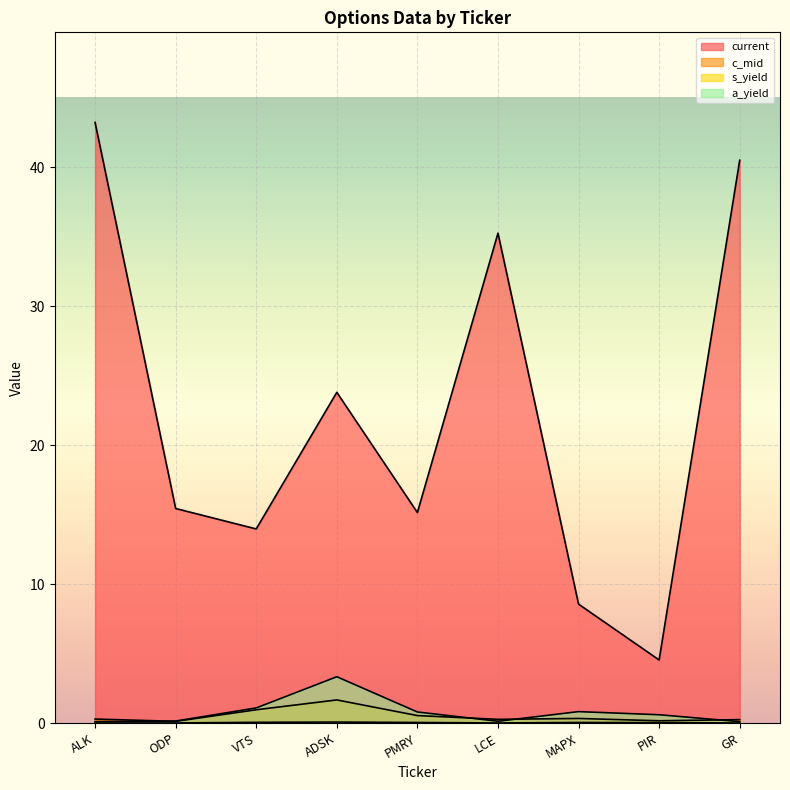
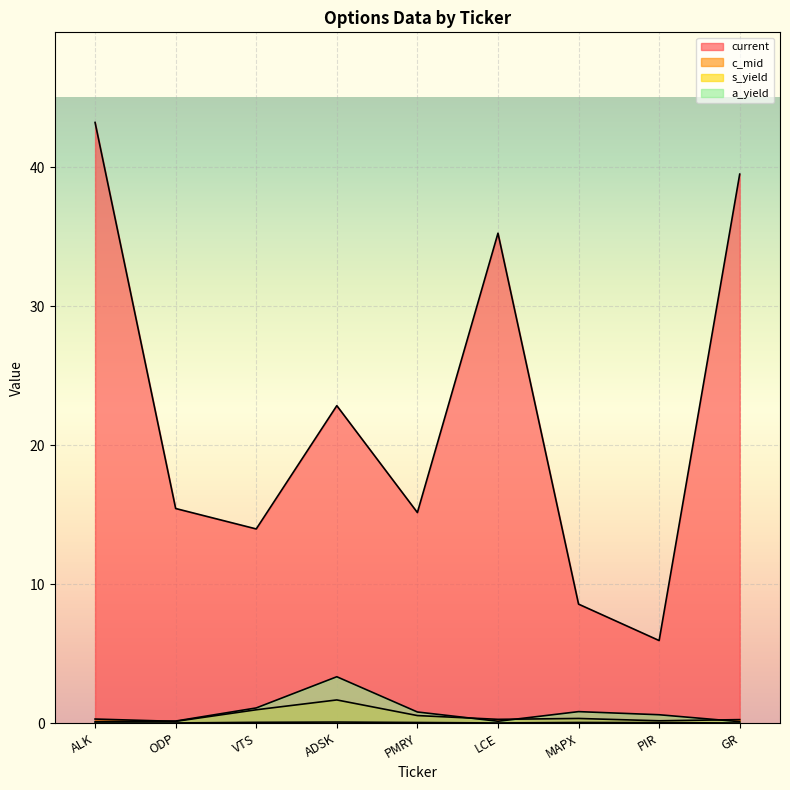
current, ADSK: 23.8 -> 22.8
current, PIR: 4.5 -> 5.9
current, GR: 40.5 -> 39.5
